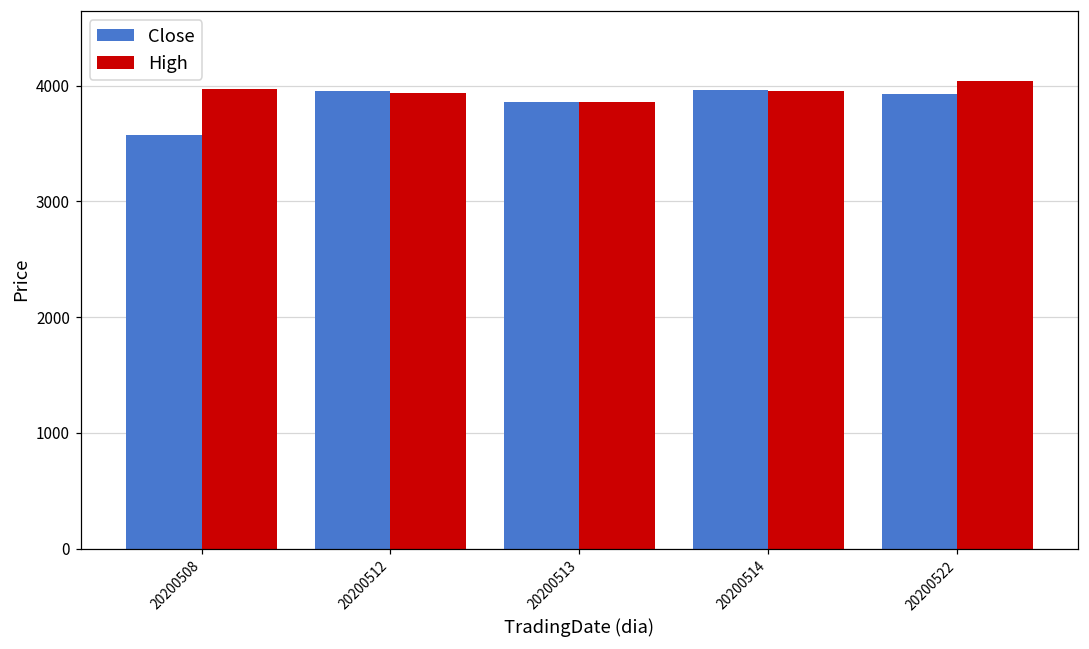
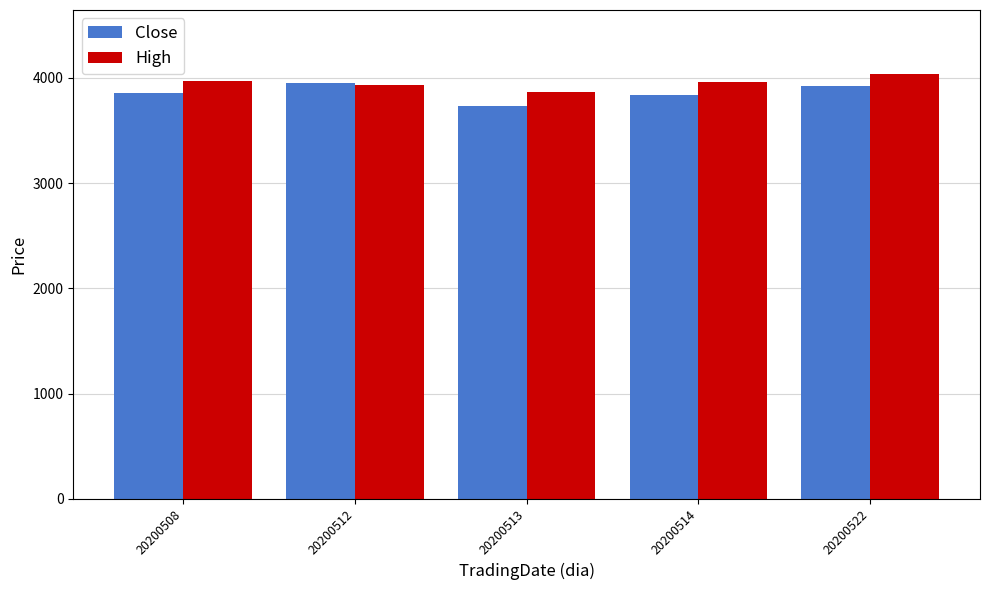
Close, 20200508: 3580 -> 3850
Close, 20200513: 3860 -> 3730
Close, 20200514: 3960 -> 3840
